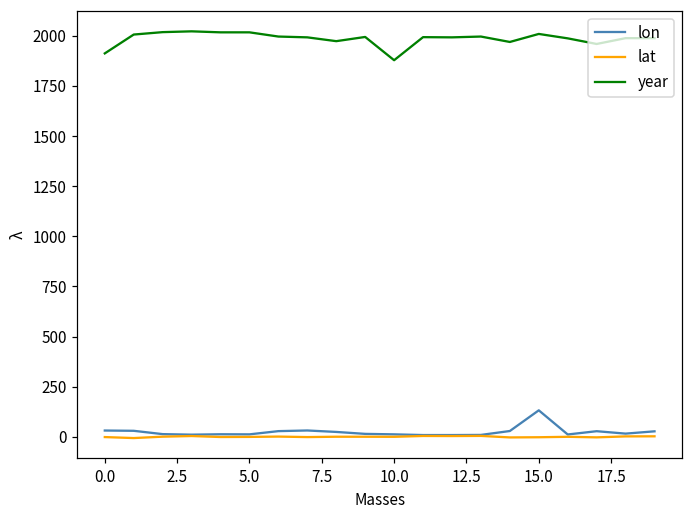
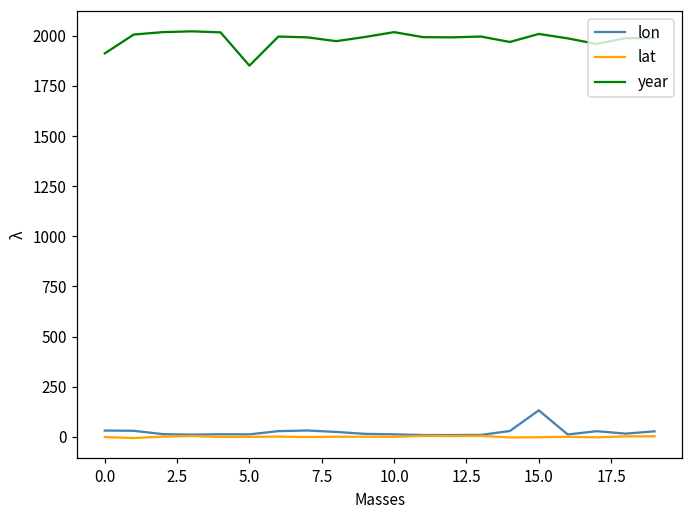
year, 5.0: 2020 -> 1850
year, 10.0: 1880 -> 2020
